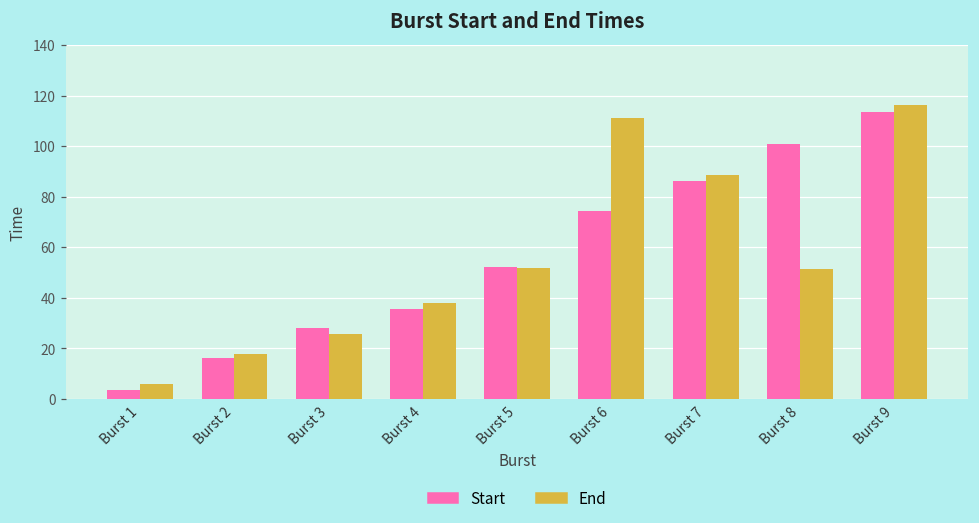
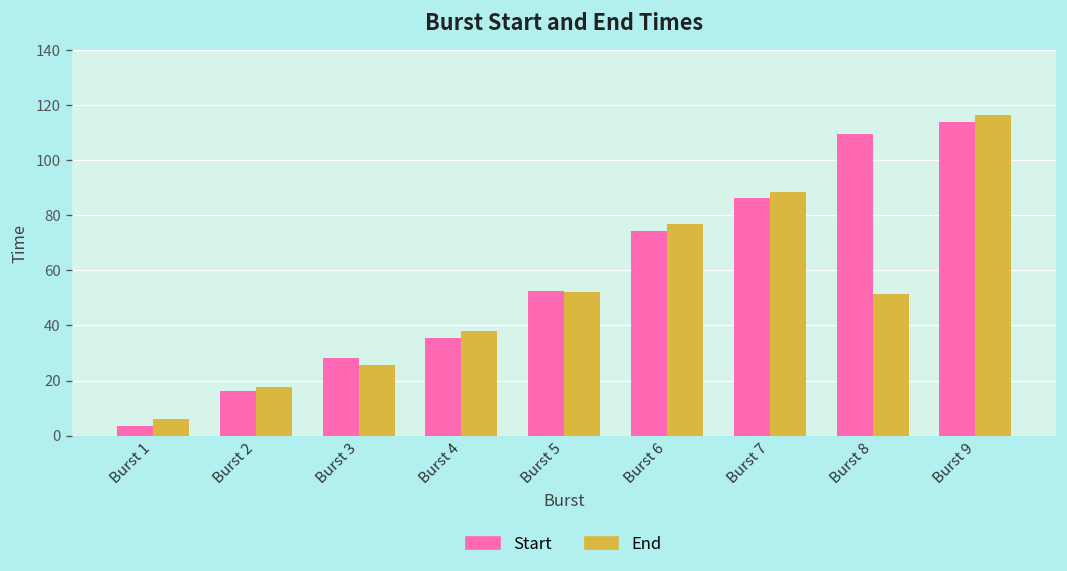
End, Burst 6: 111 -> 77
Start, Burst 8: 101 -> 109
